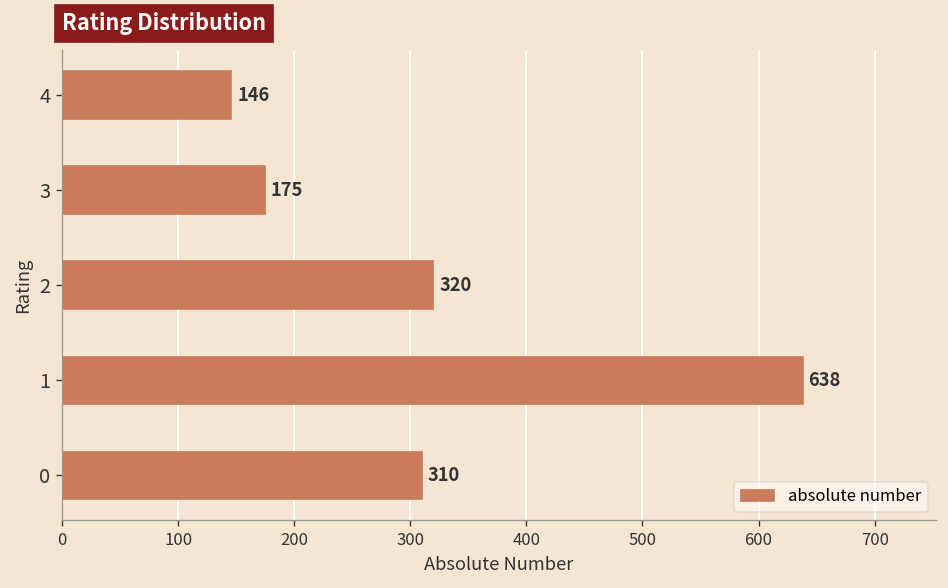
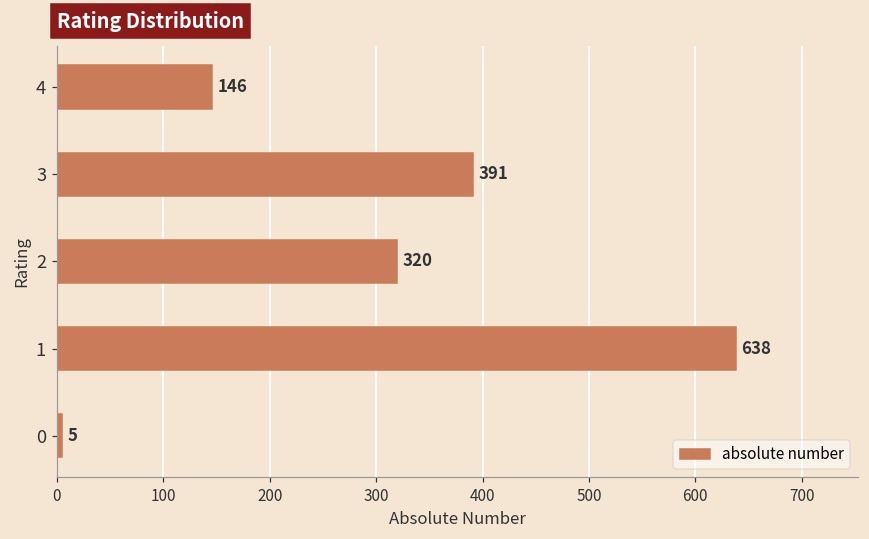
3: 175 -> 391
0: 310 -> 5
